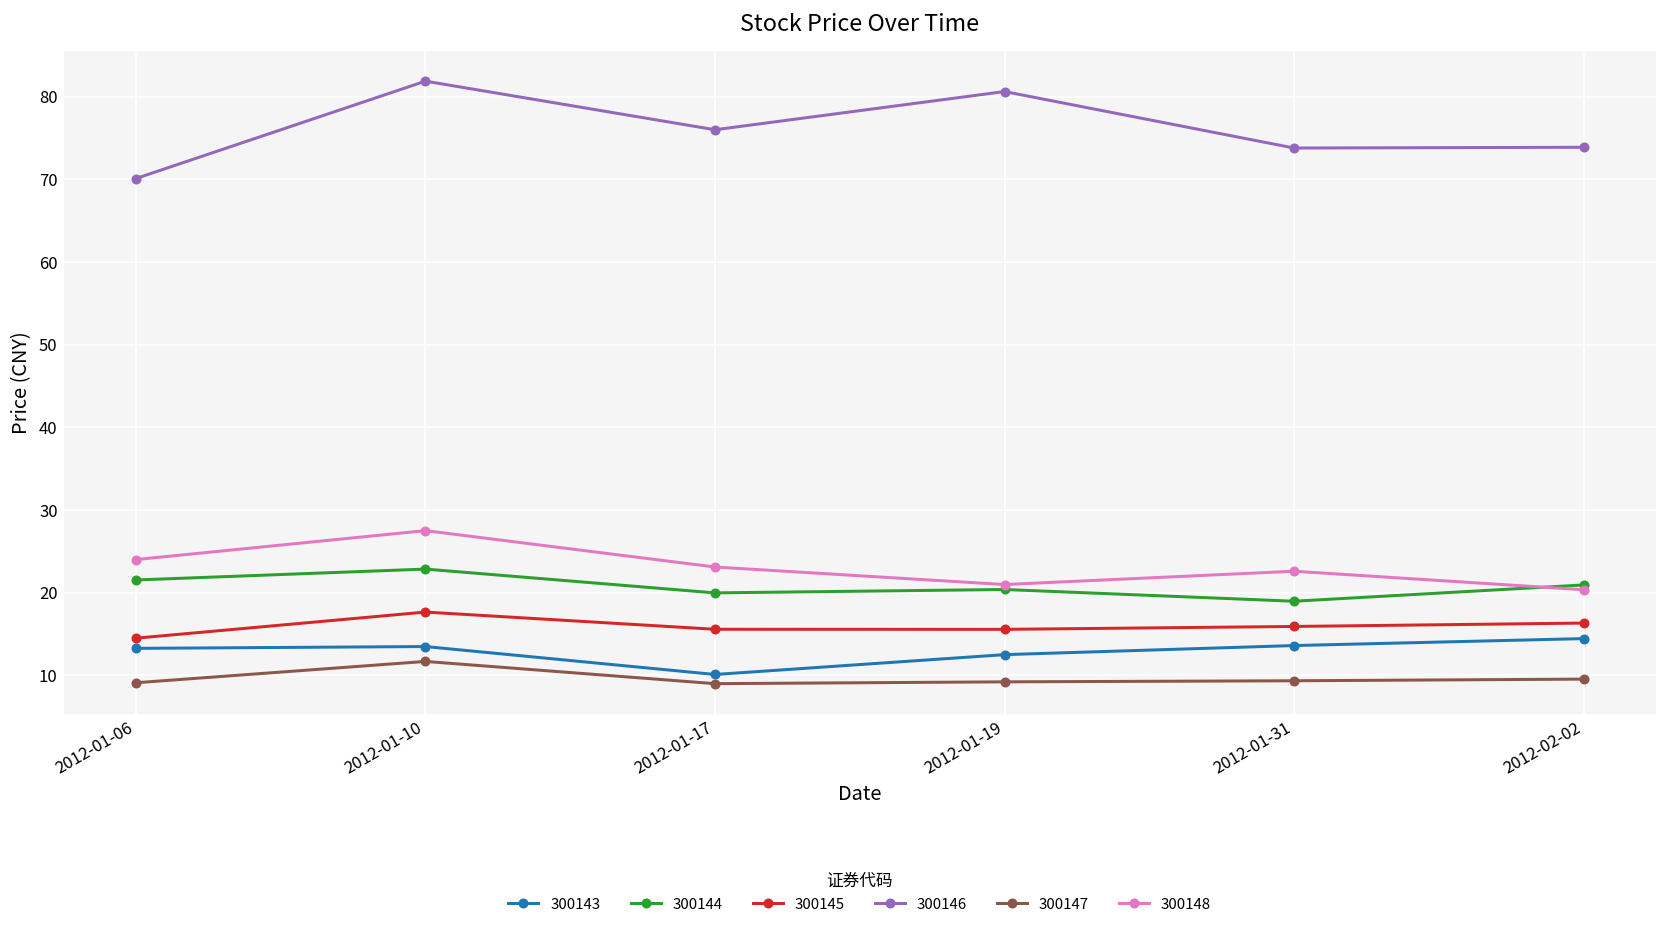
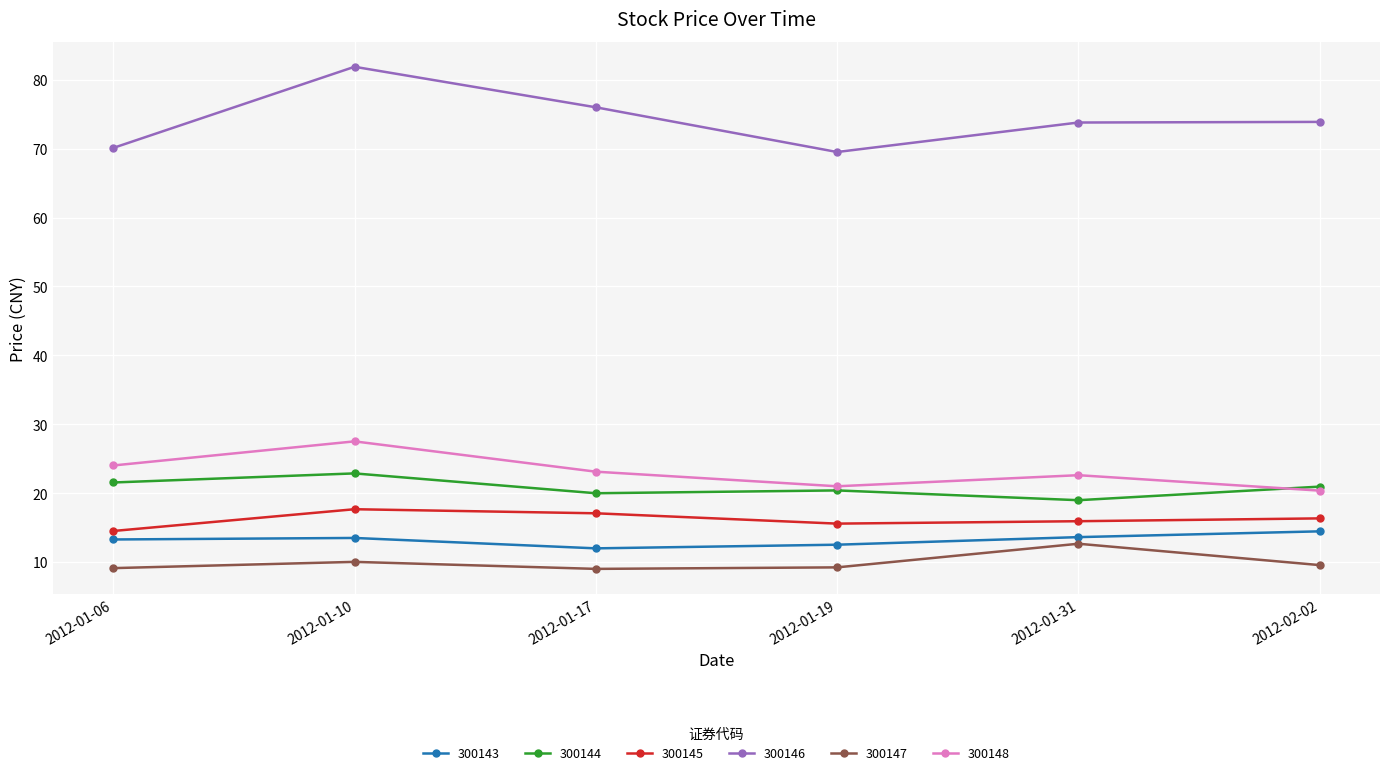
300147, 2012-01-10: 12 -> 10
300143, 2012-01-17: 10 -> 12
300145, 2012-01-17: 16 -> 17
300146, 2012-01-19: 81 -> 70
300147, 2012-01-31: 9 -> 13
